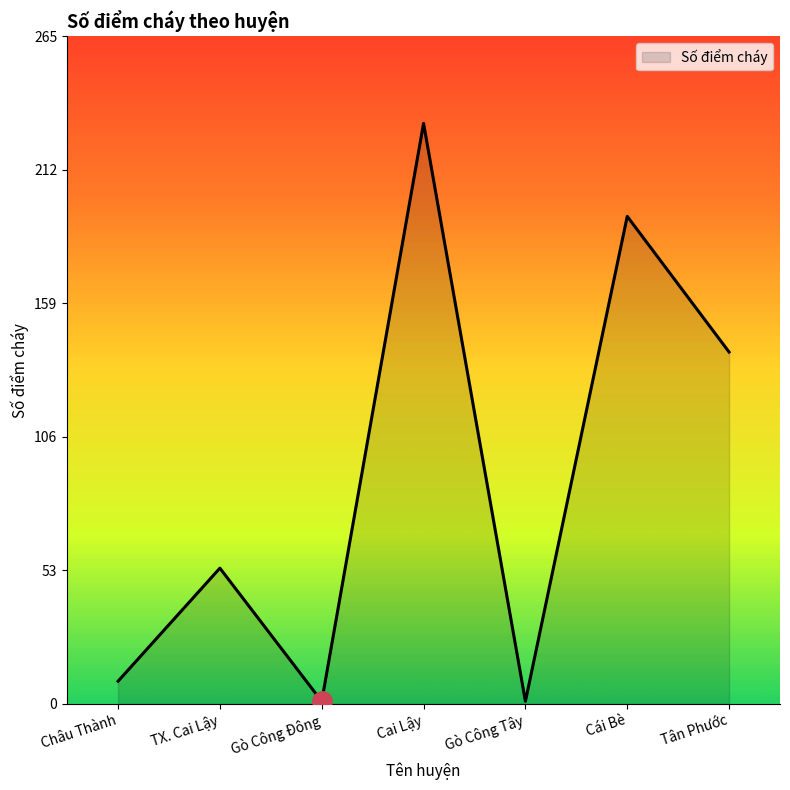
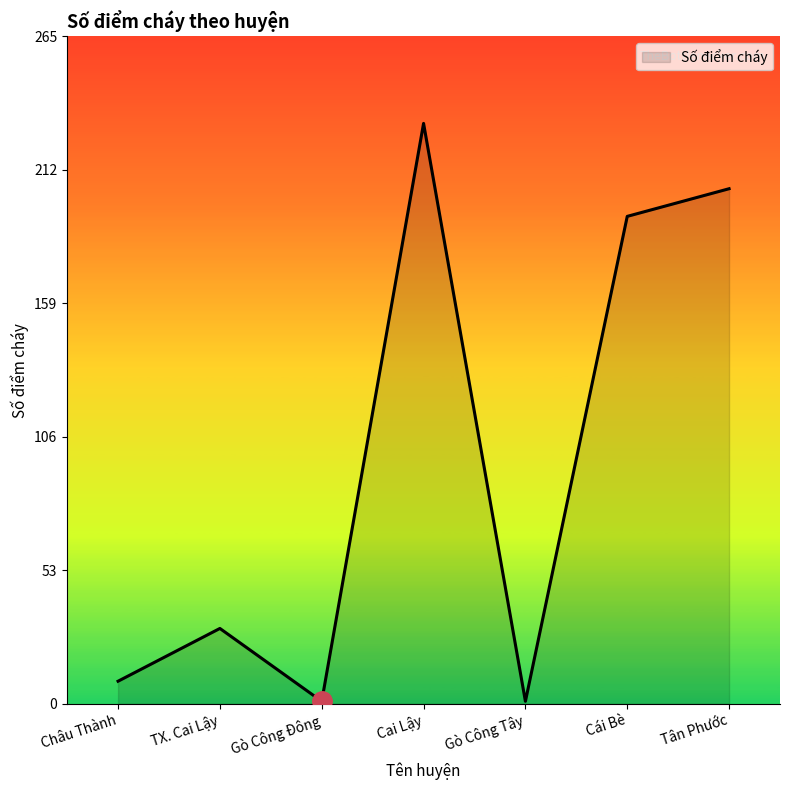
Số điểm cháy, TX. Cai Lậy: 54 -> 30
Số điểm cháy, Tân Phước: 140 -> 205
